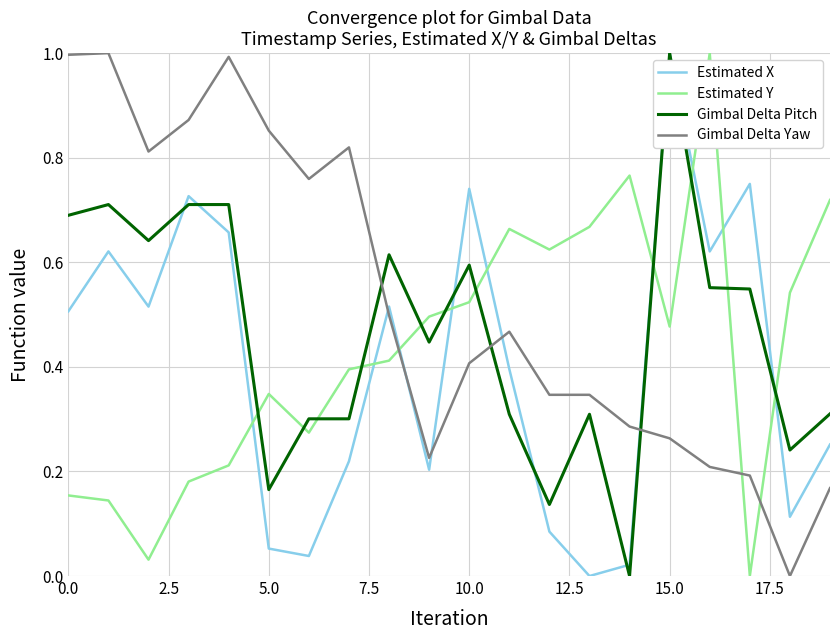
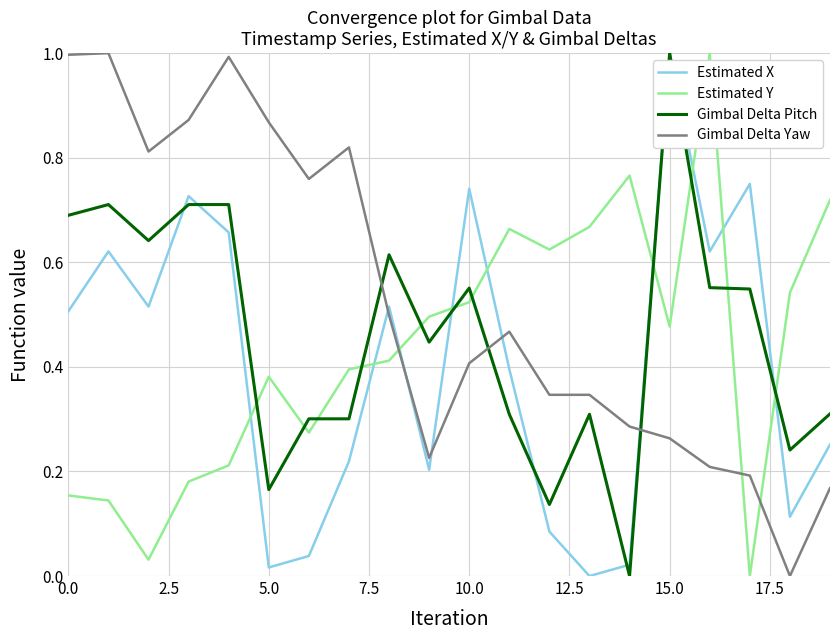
Estimated X, 5.0: 0.05 -> 0.02
Estimated Y, 5.0: 0.35 -> 0.38
Gimbal Delta Yaw, 5.0: 0.85 -> 0.87
Gimbal Delta Pitch, 10.0: 0.59 -> 0.55
